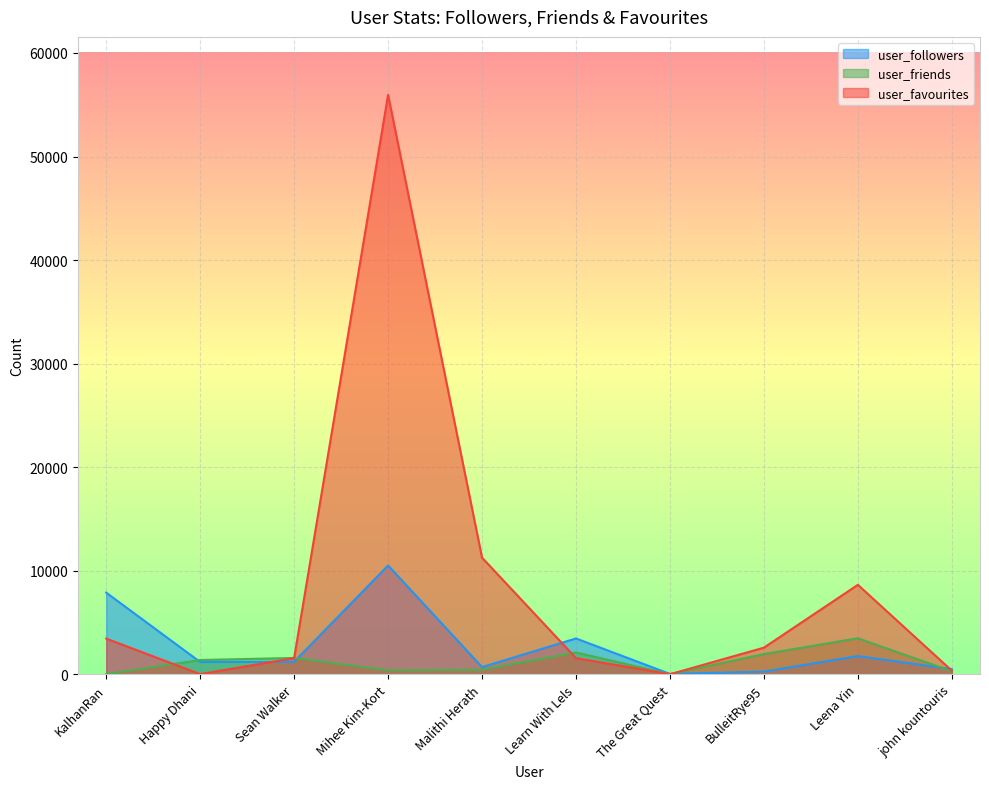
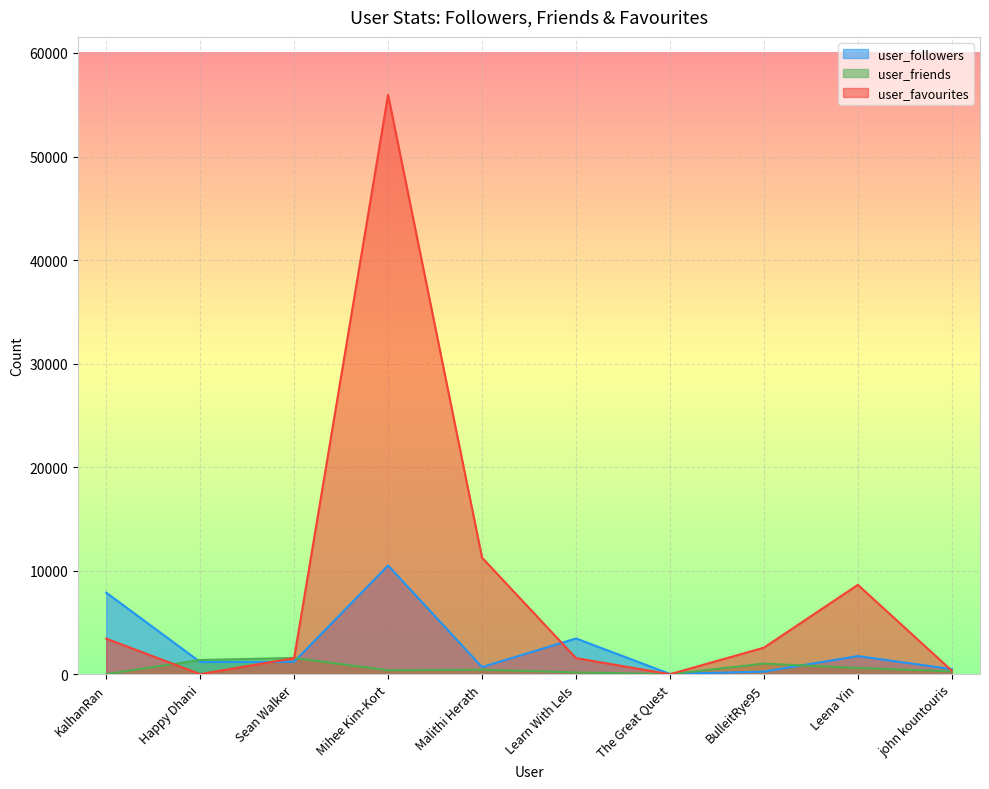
user_friends, Learn With Lels: 2100 -> 200
user_friends, BulleitRye95: 1900 -> 1000
user_friends, Leena Yin: 3500 -> 600
